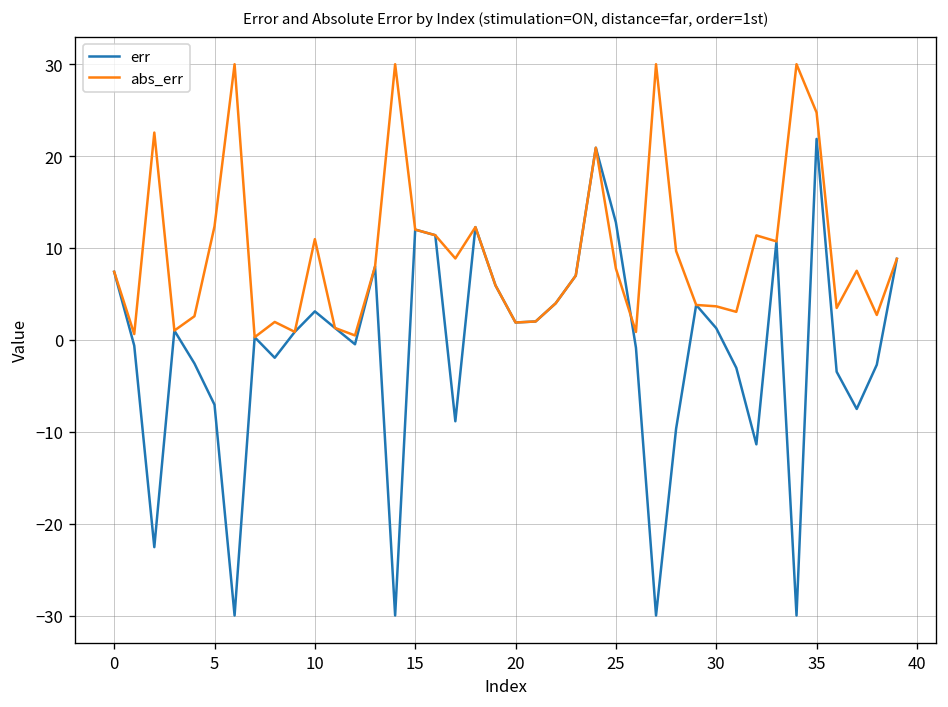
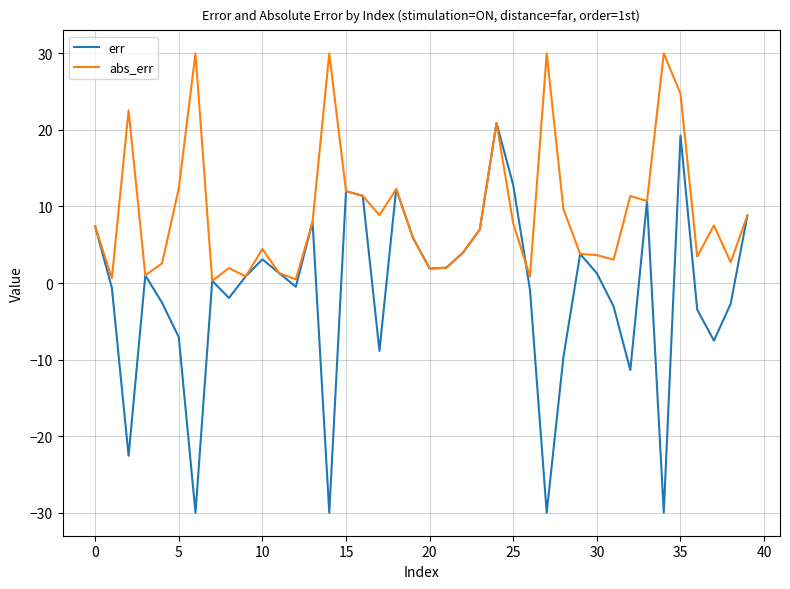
abs_err, 10: 11 -> 4
err, 35: 22 -> 19
